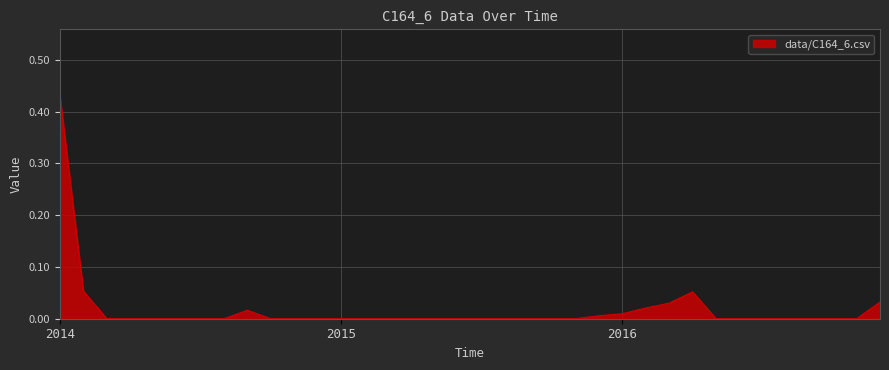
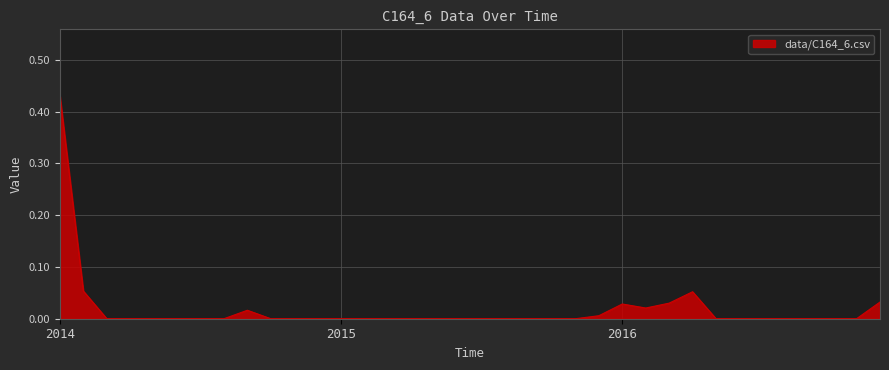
2016: 0.01 -> 0.03
